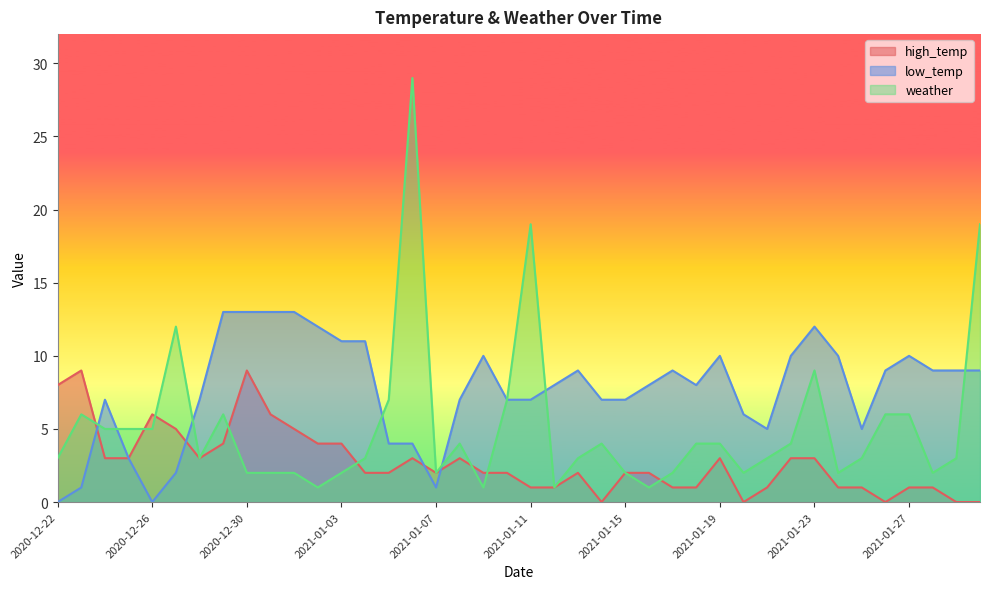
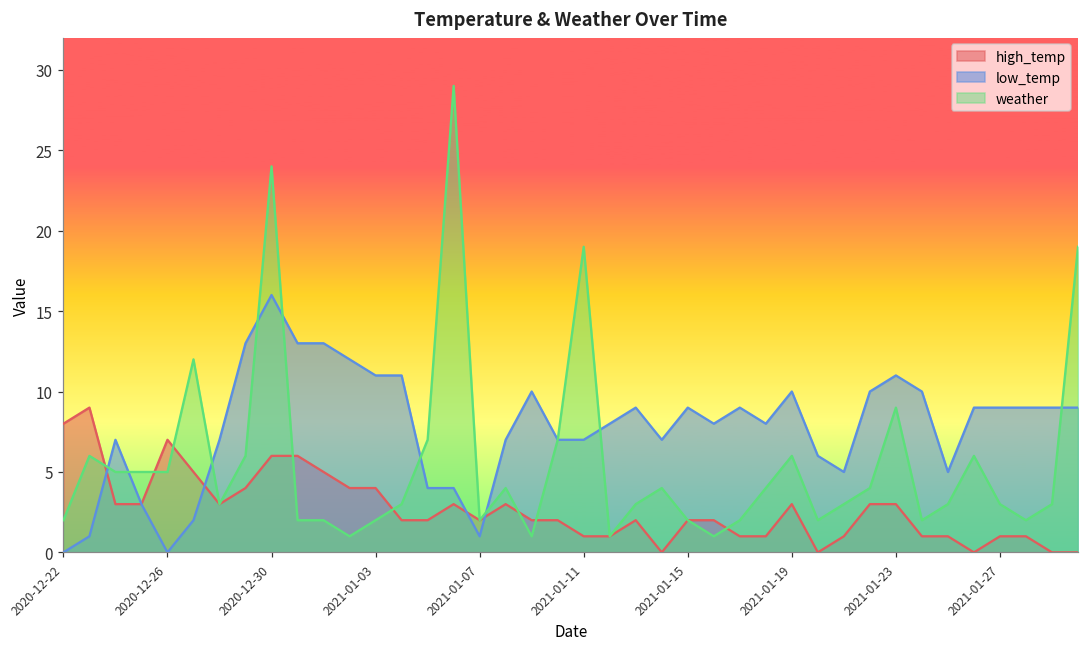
weather, 2020-12-22: 3 -> 2
high_temp, 2020-12-26: 6 -> 7
high_temp, 2020-12-30: 9 -> 6
low_temp, 2020-12-30: 13 -> 16
weather, 2020-12-30: 2 -> 24
low_temp, 2021-01-15: 7 -> 9
weather, 2021-01-19: 4 -> 6
low_temp, 2021-01-23: 12 -> 11
low_temp, 2021-01-27: 10 -> 9
weather, 2021-01-27: 6 -> 3
